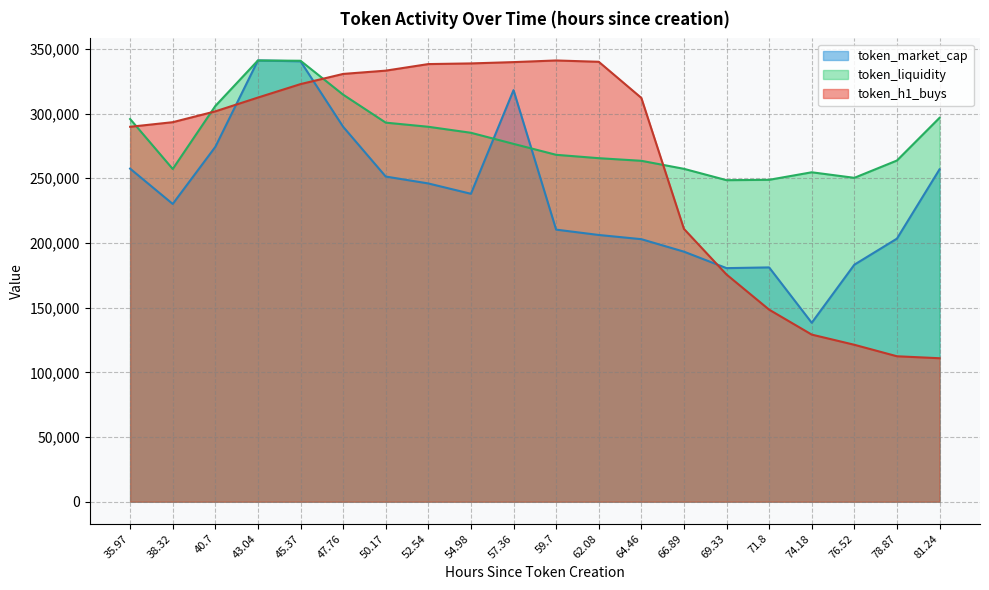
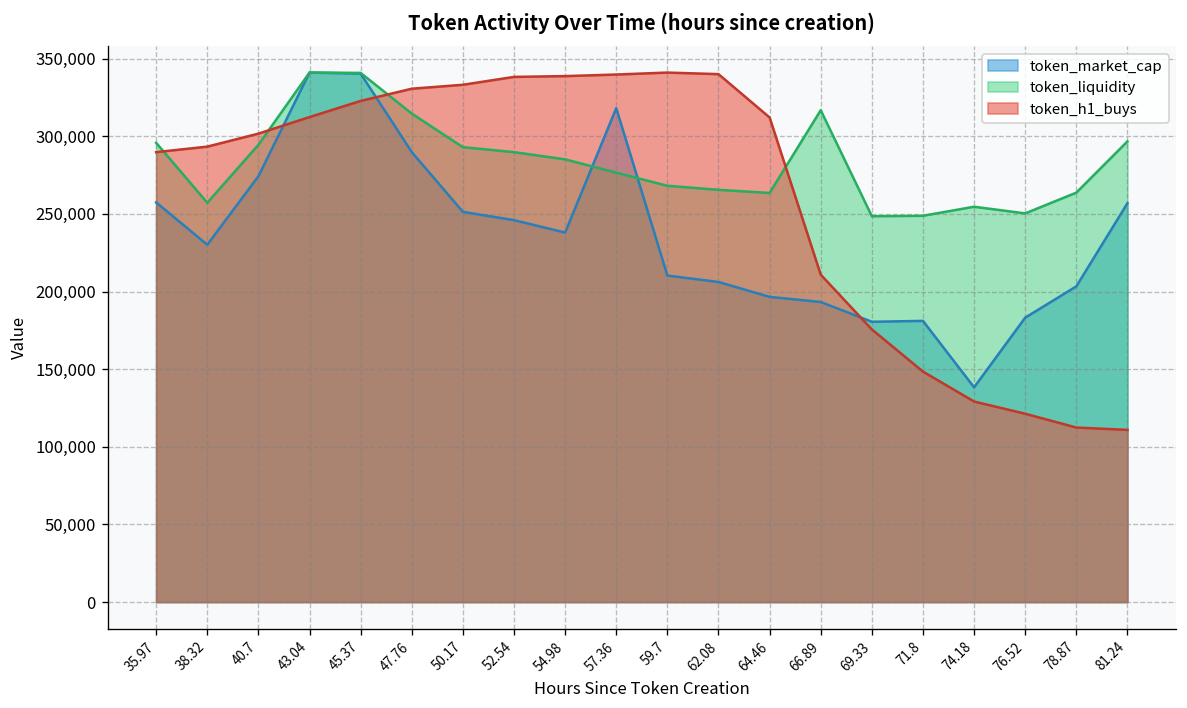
token_liquidity, 40.7: 306,000 -> 294,000
token_market_cap, 64.46: 203,000 -> 197,000
token_liquidity, 66.89: 257,000 -> 317,000
